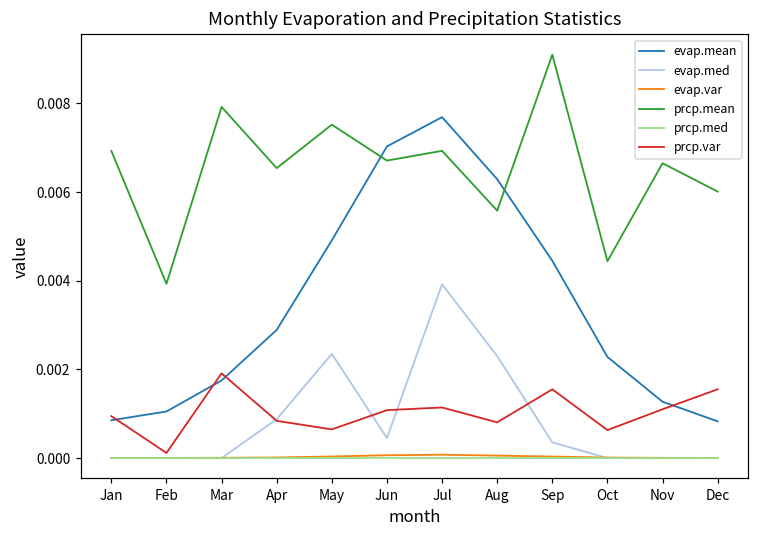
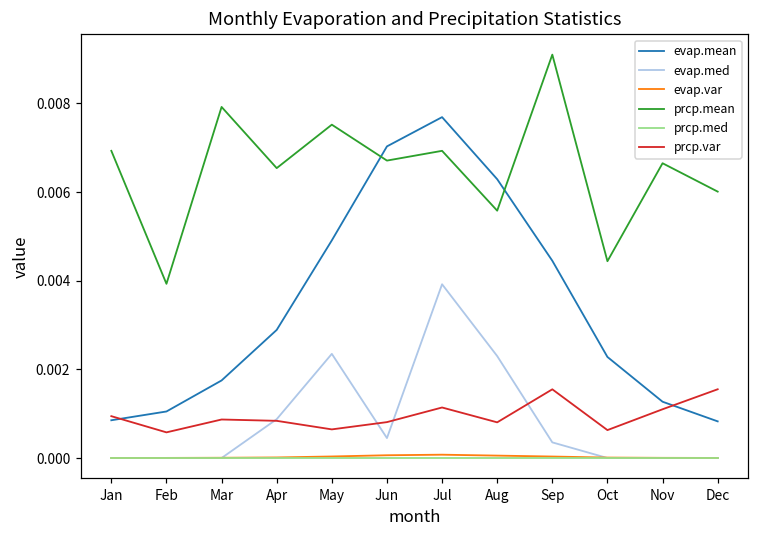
prcp.var, Feb: 0.0001 -> 0.0006
prcp.var, Mar: 0.0019 -> 0.0009
prcp.var, Jun: 0.0011 -> 0.0008
